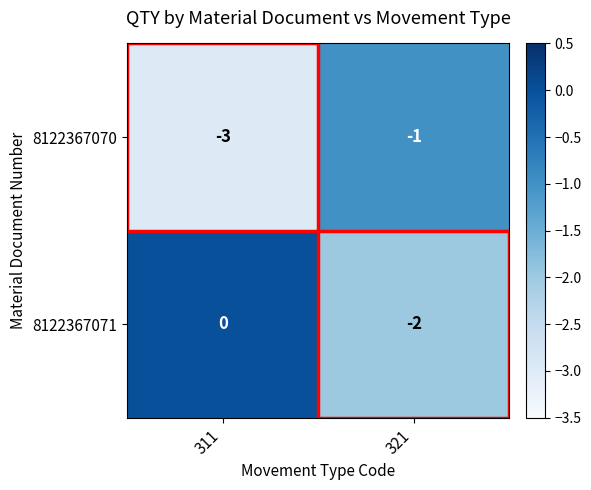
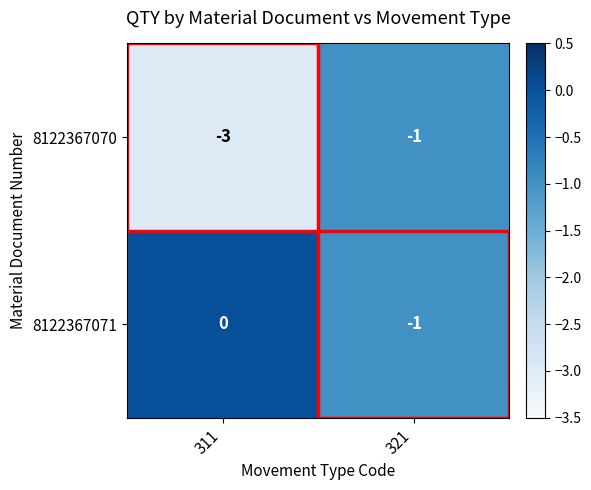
8122367071, 321: -2 -> -1
